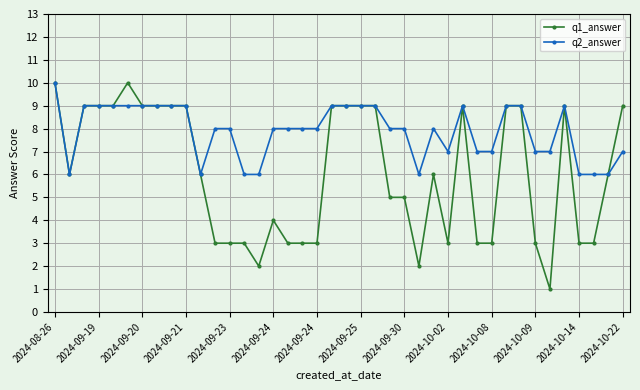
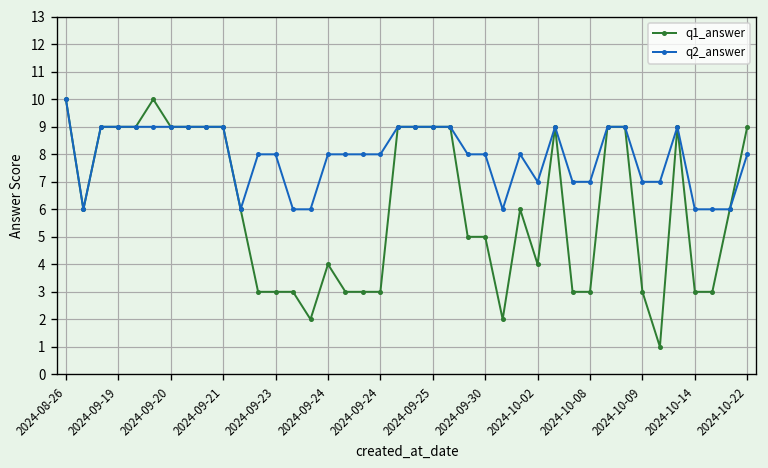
q1_answer, 2024-10-02: 3 -> 4
q2_answer, 2024-10-22: 7 -> 8
